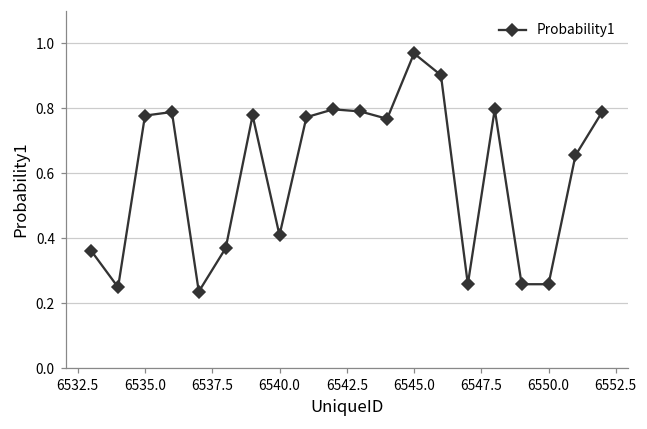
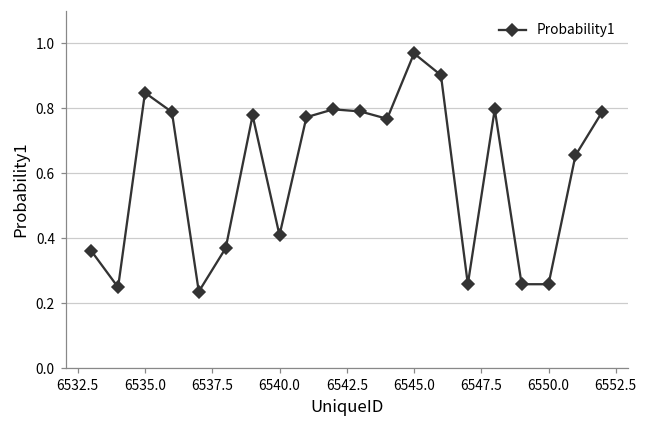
6535.0: 0.78 -> 0.85
